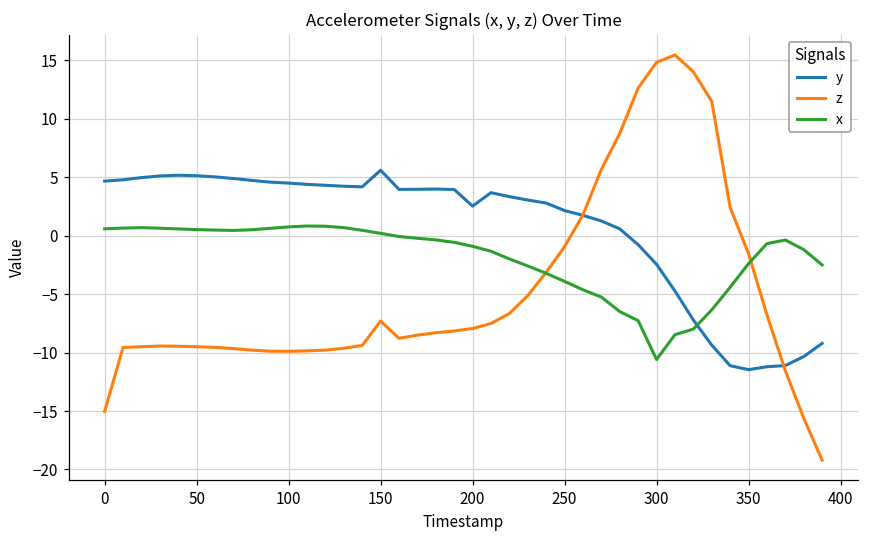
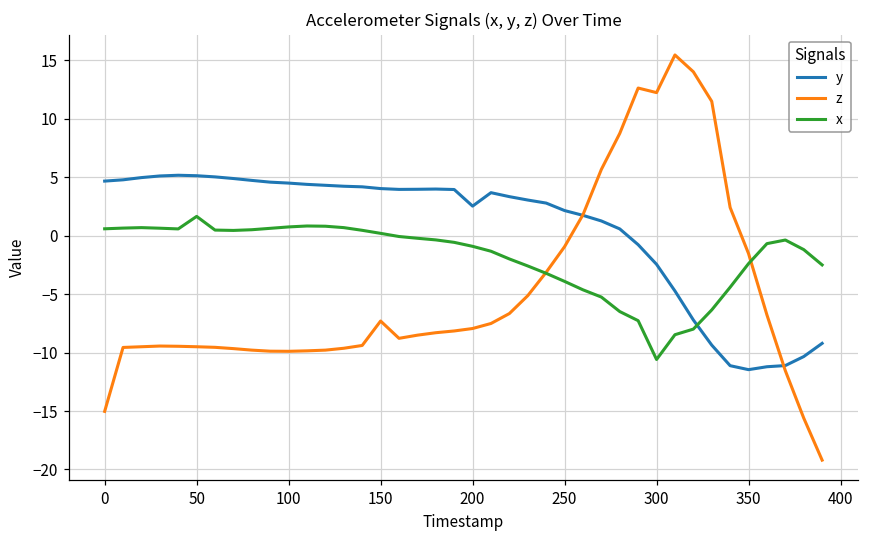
x, 50: 0.5 -> 1.7
y, 150: 5.6 -> 4.0
z, 300: 14.8 -> 12.2
